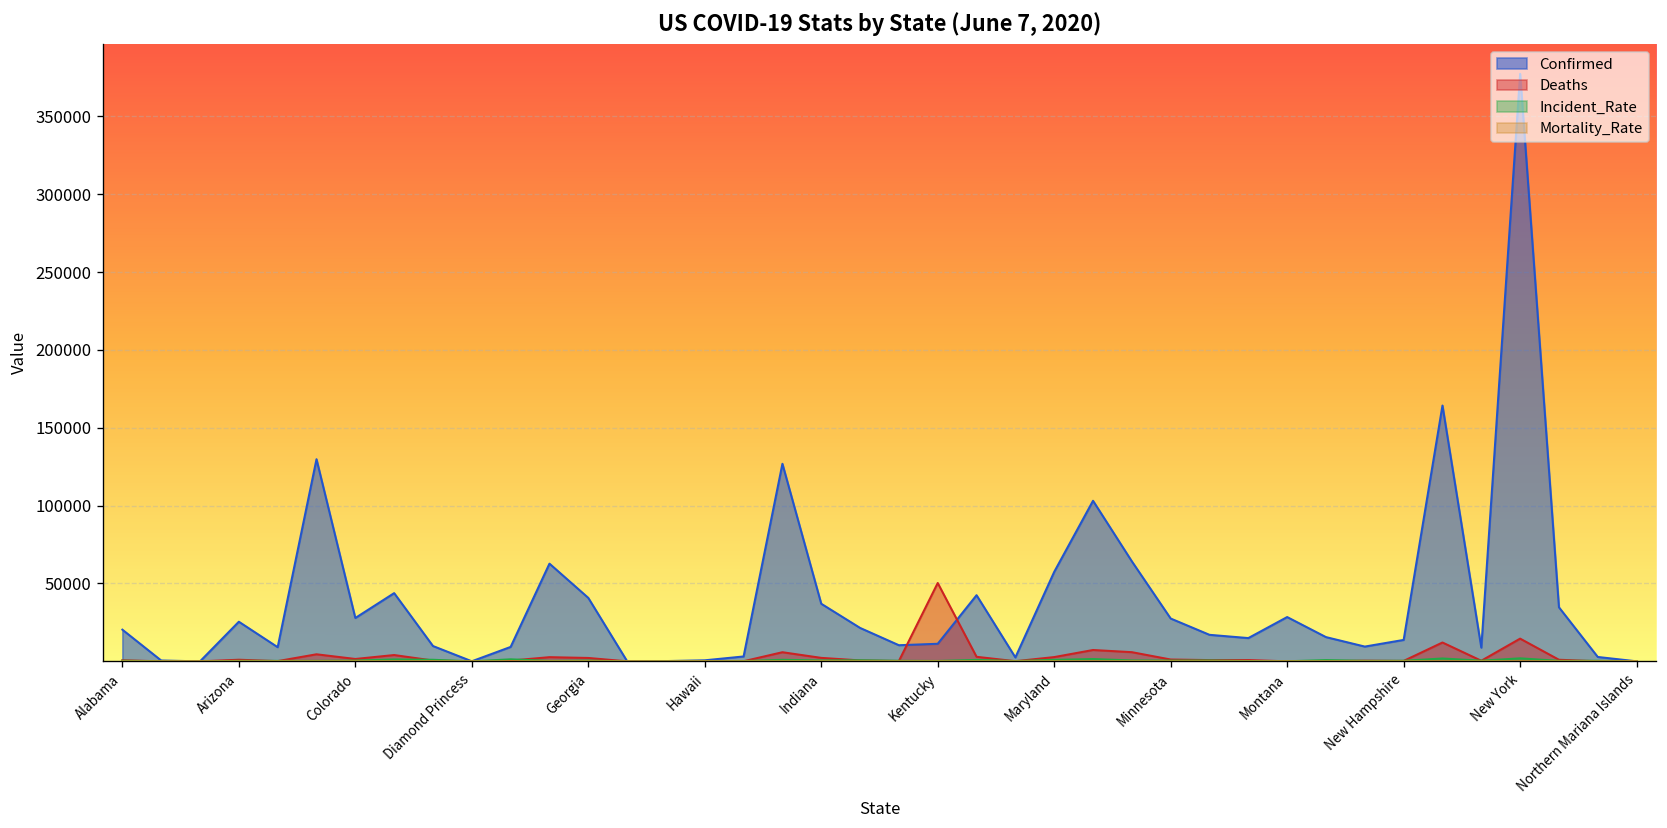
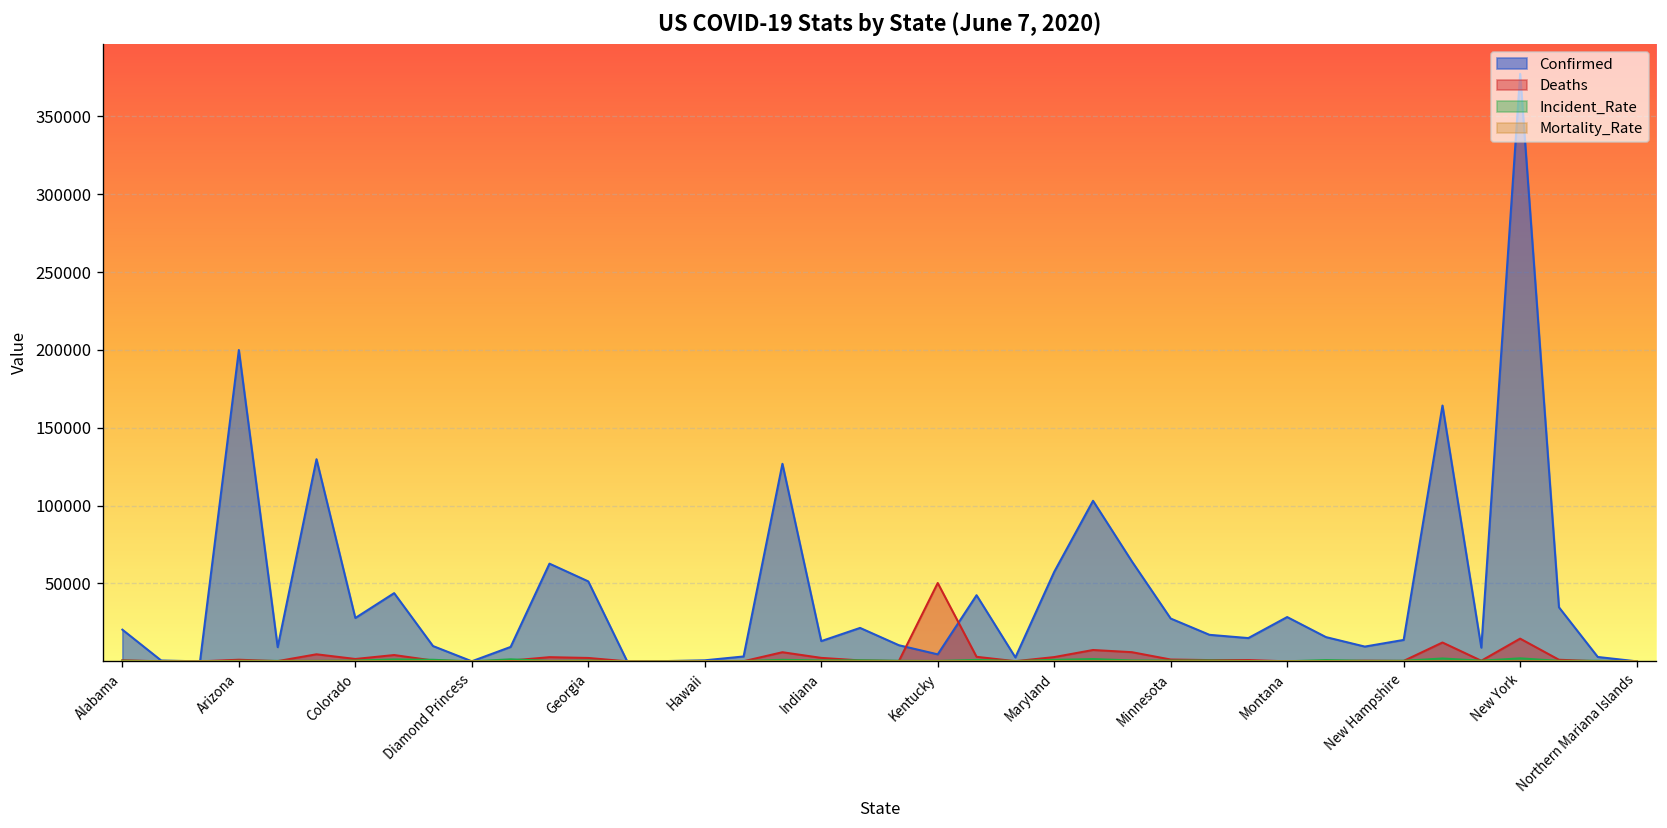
Confirmed, Arizona: 25000 -> 200000
Confirmed, Georgia: 41000 -> 51000
Confirmed, Indiana: 37000 -> 13000
Confirmed, Kentucky: 11000 -> 5000
